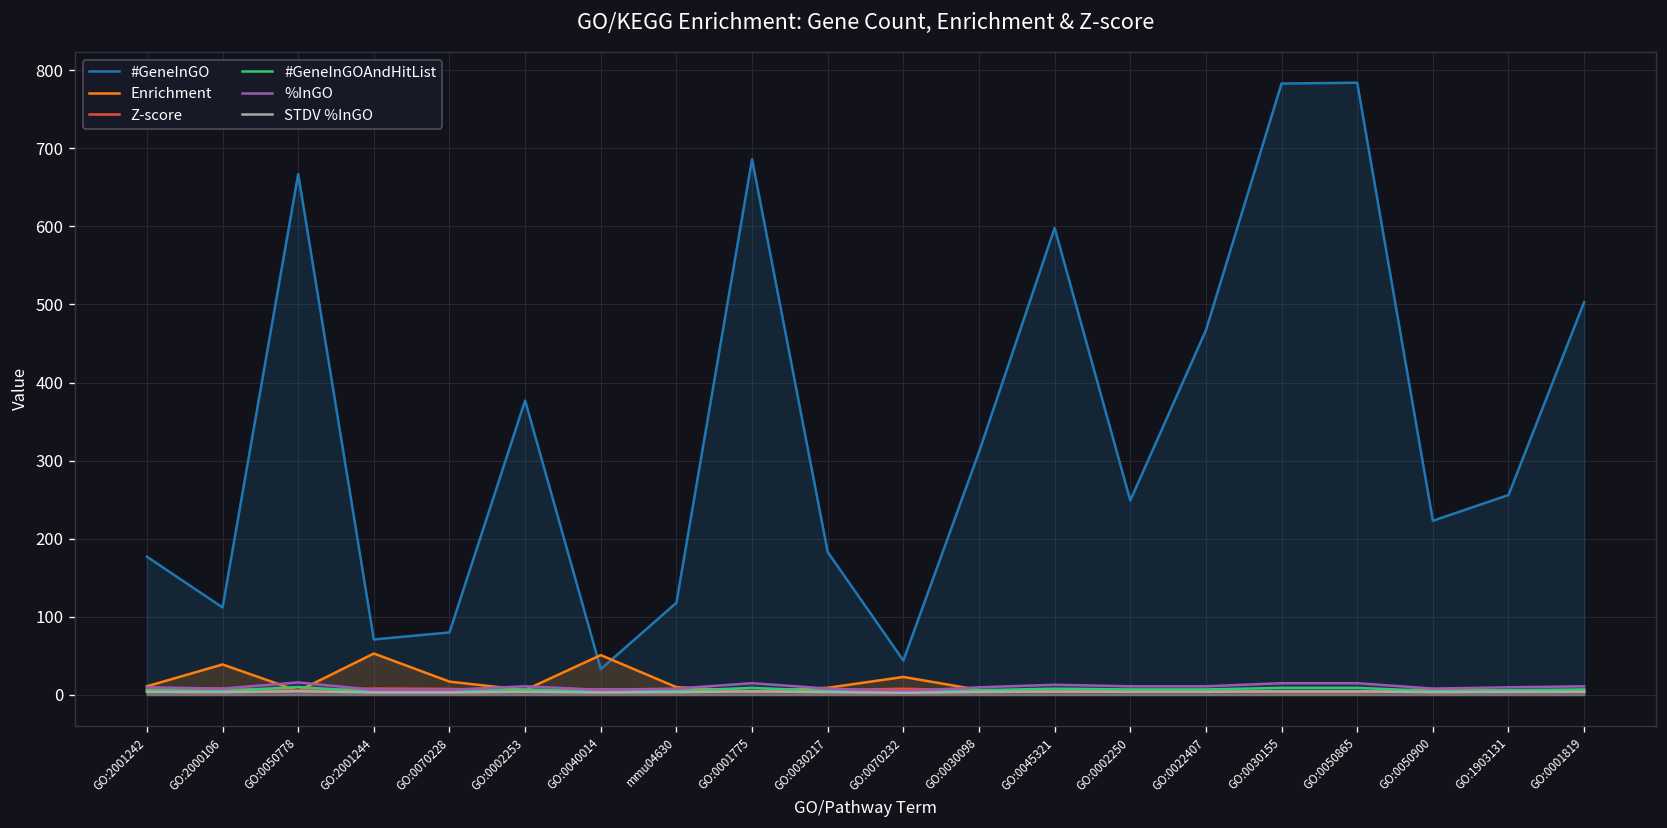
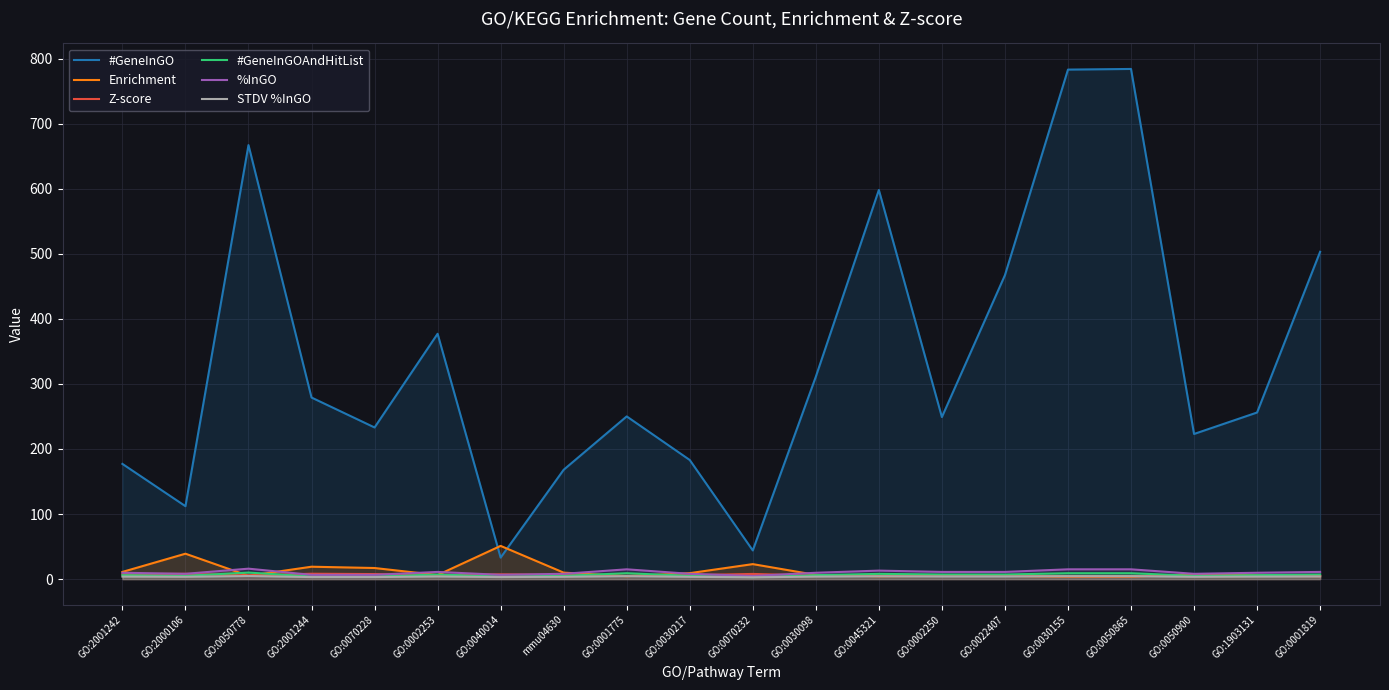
#GeneInGO, GO:2001244: 70 -> 280
Enrichment, GO:2001244: 50 -> 20
#GeneInGO, GO:0070228: 80 -> 230
#GeneInGO, mmu04630: 120 -> 170
#GeneInGO, GO:0001775: 690 -> 250
